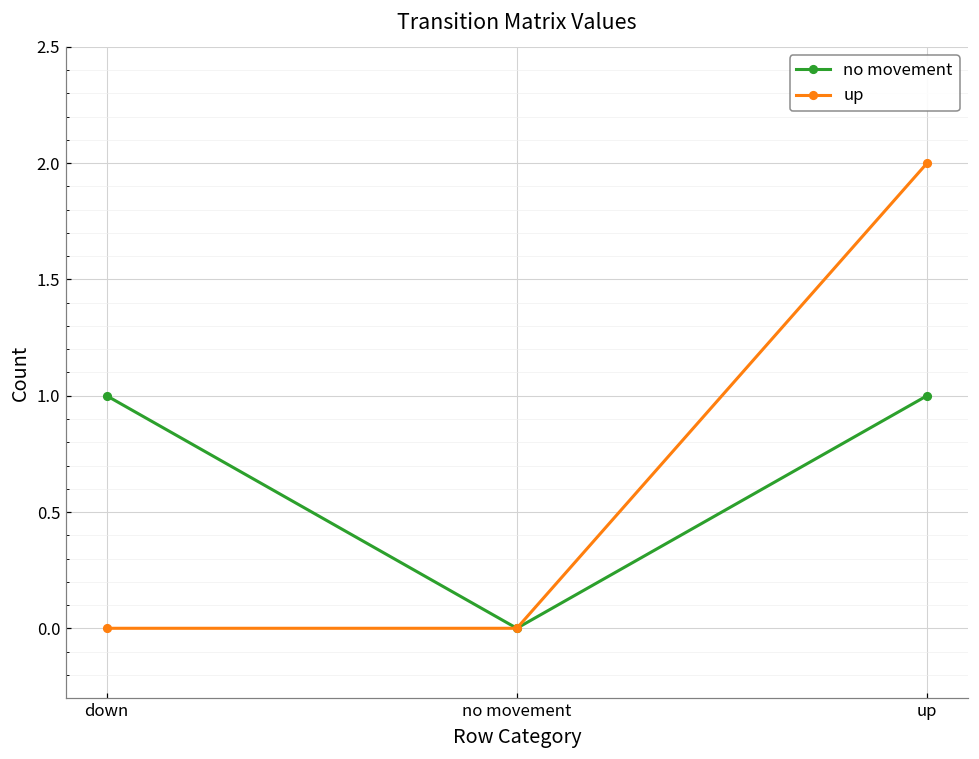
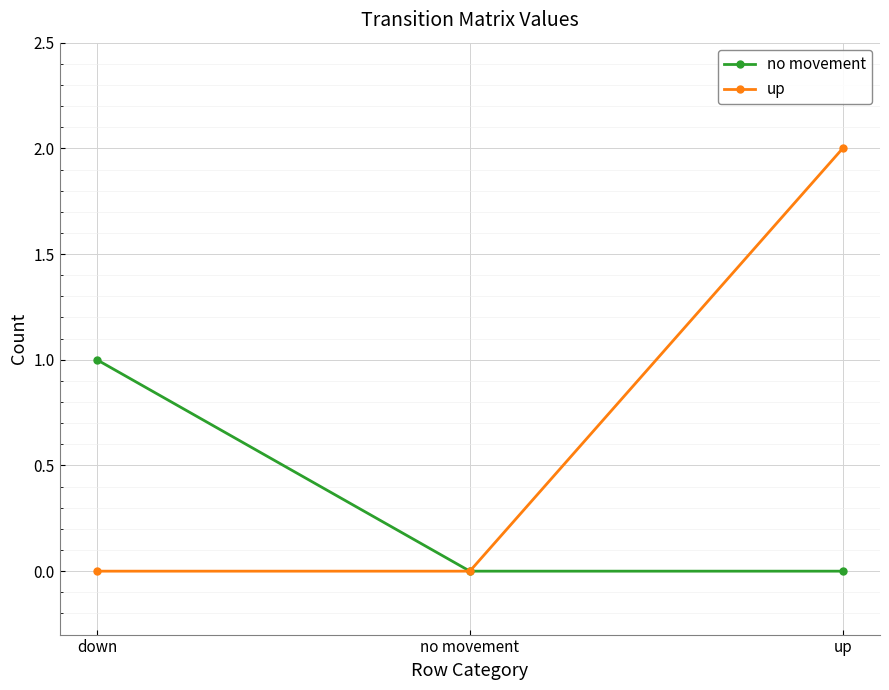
no movement, up: 1 -> 0
